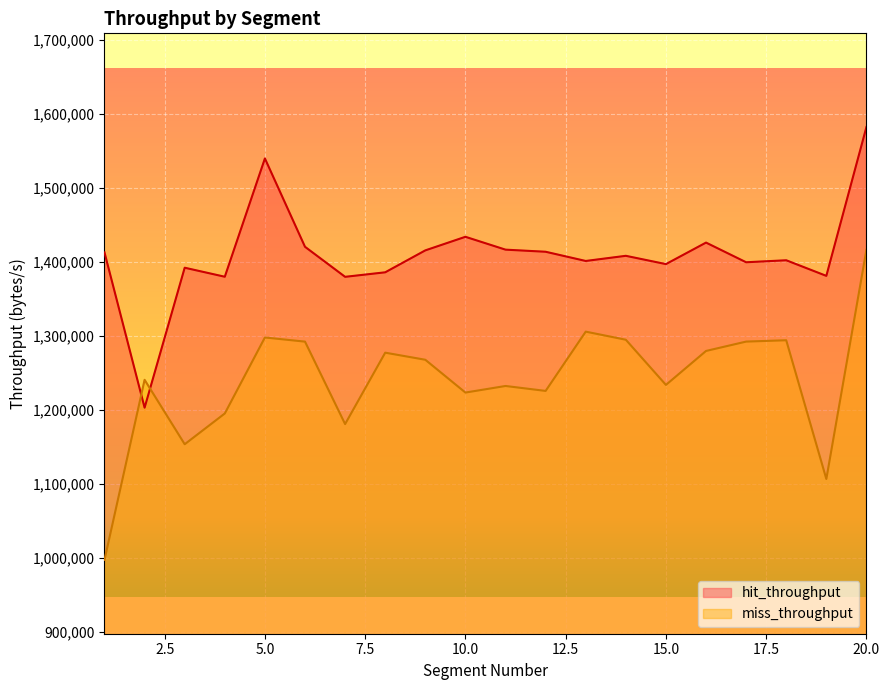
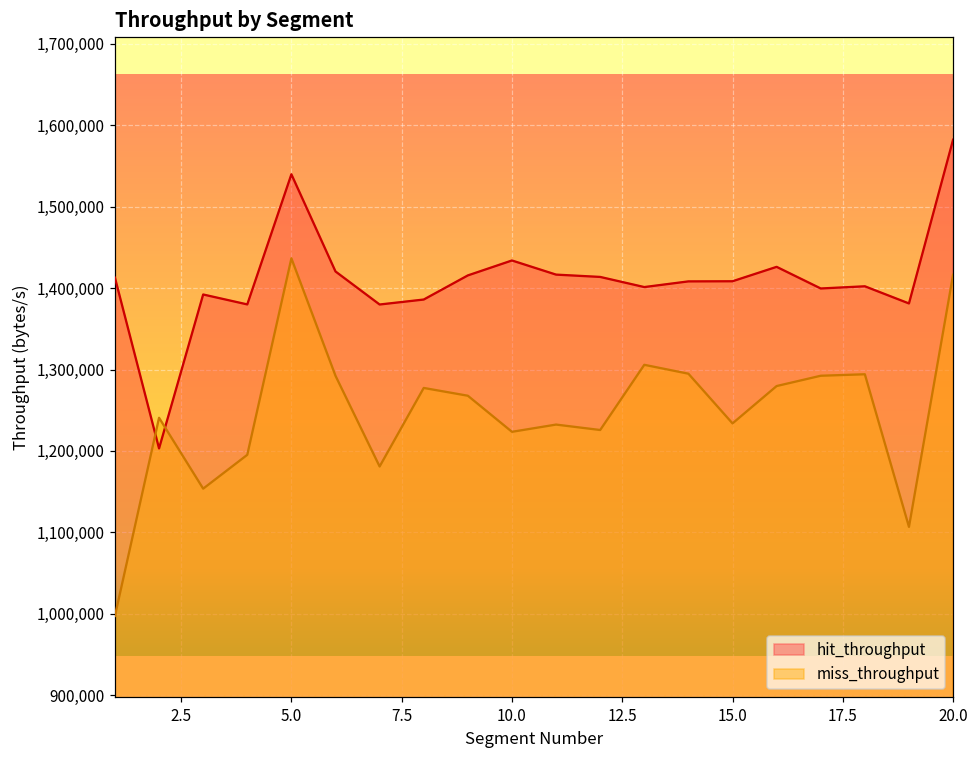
miss_throughput, 5.0: 1,300,000 -> 1,440,000
hit_throughput, 15.0: 1,400,000 -> 1,410,000
